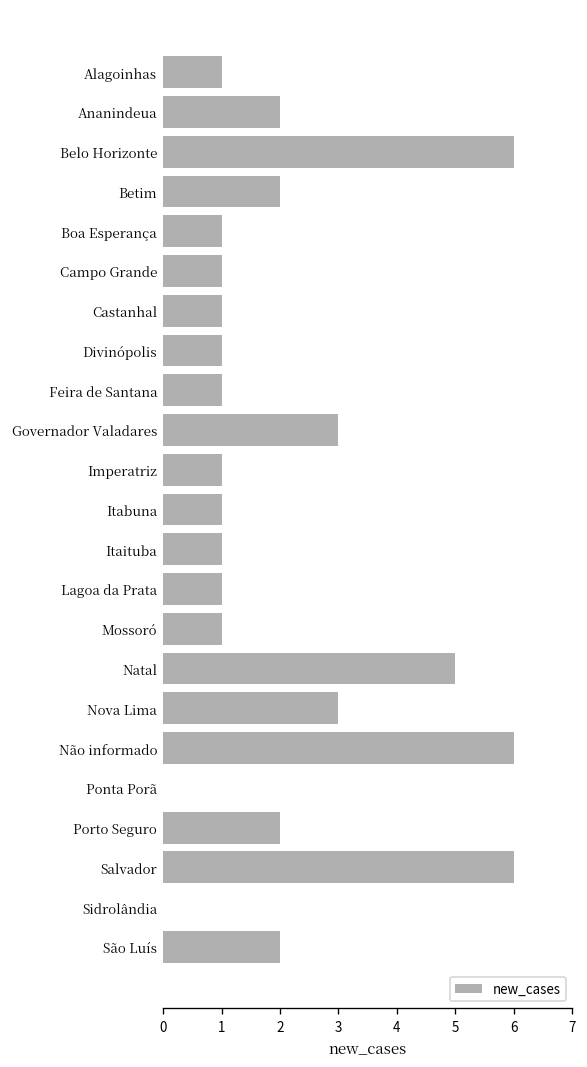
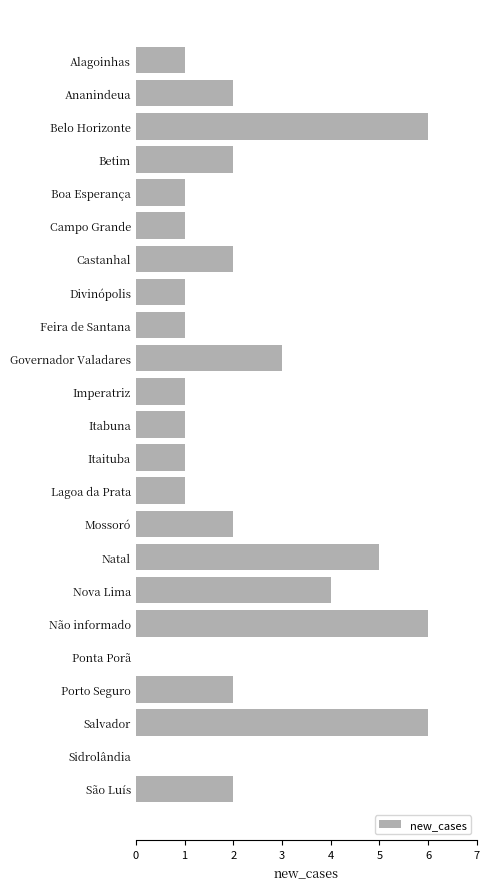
Castanhal: 1 -> 2
Mossoró: 1 -> 2
Nova Lima: 3 -> 4
